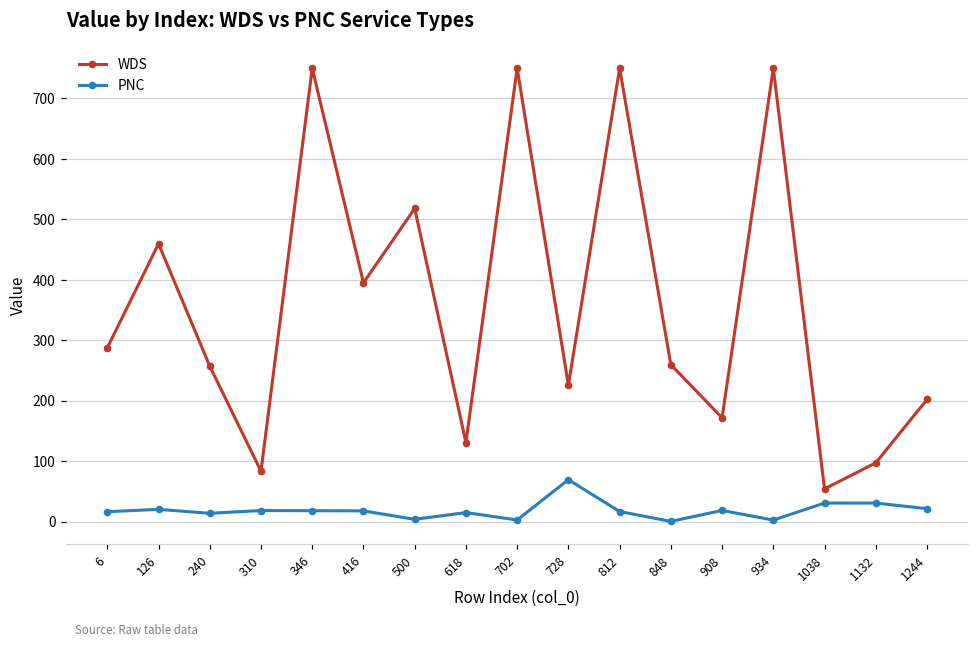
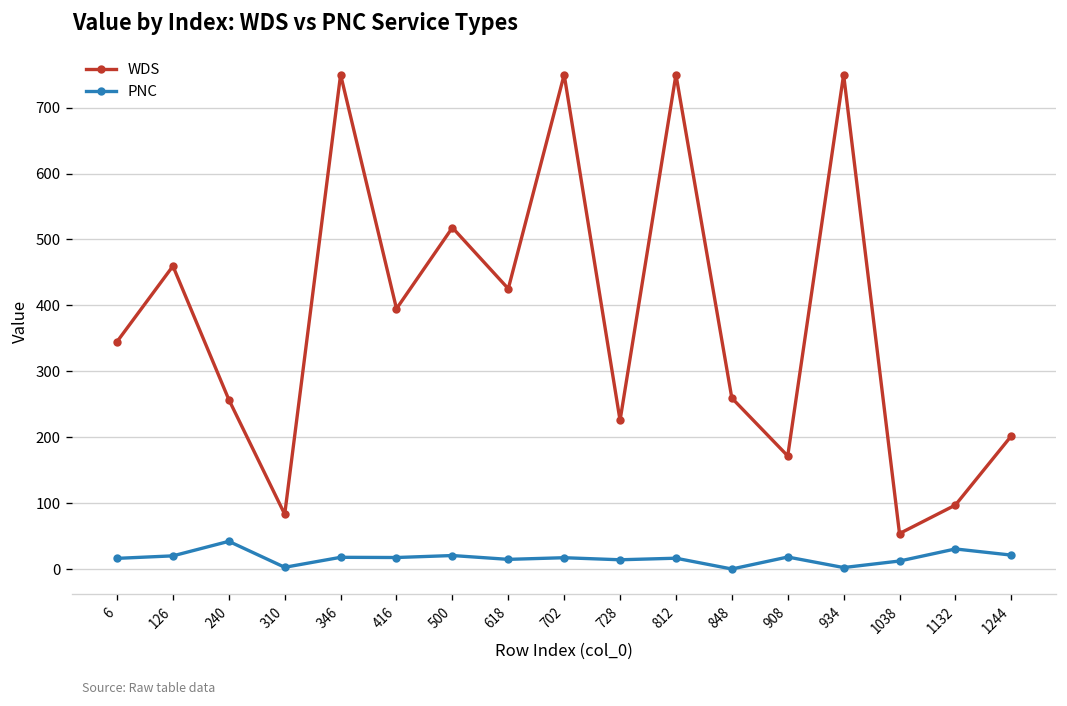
WDS, 6: 290 -> 350
PNC, 240: 10 -> 40
PNC, 310: 20 -> 0
PNC, 500: 0 -> 20
WDS, 618: 130 -> 430
PNC, 702: 0 -> 20
PNC, 728: 70 -> 10
PNC, 1038: 30 -> 10
